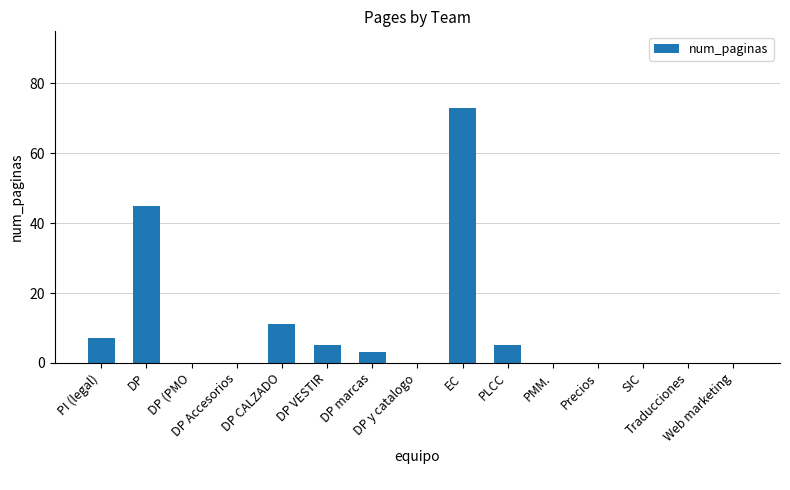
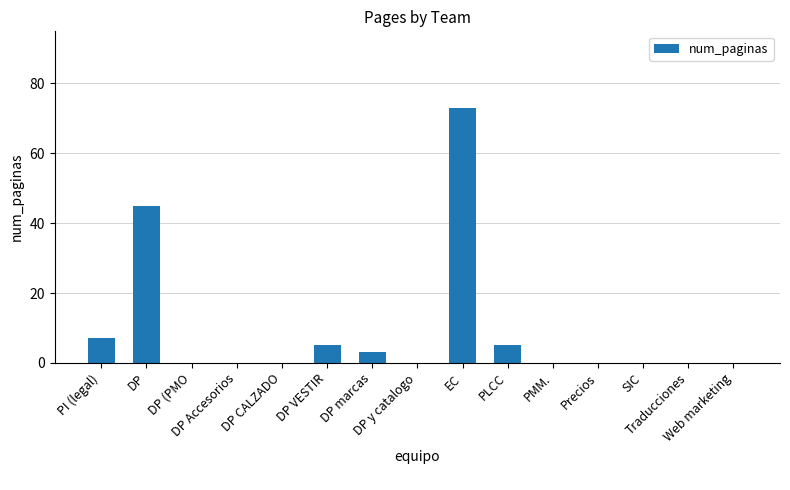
DP CALZADO: 11 -> 0
